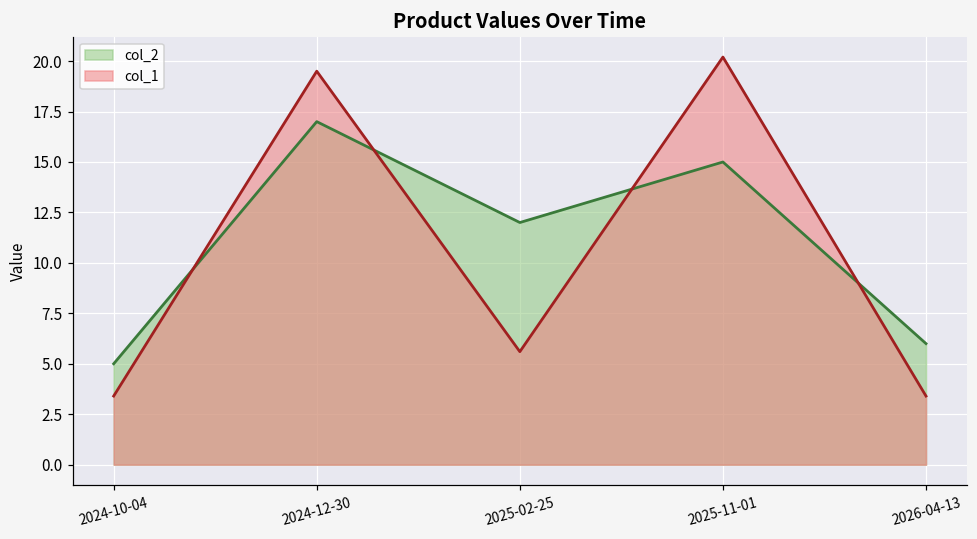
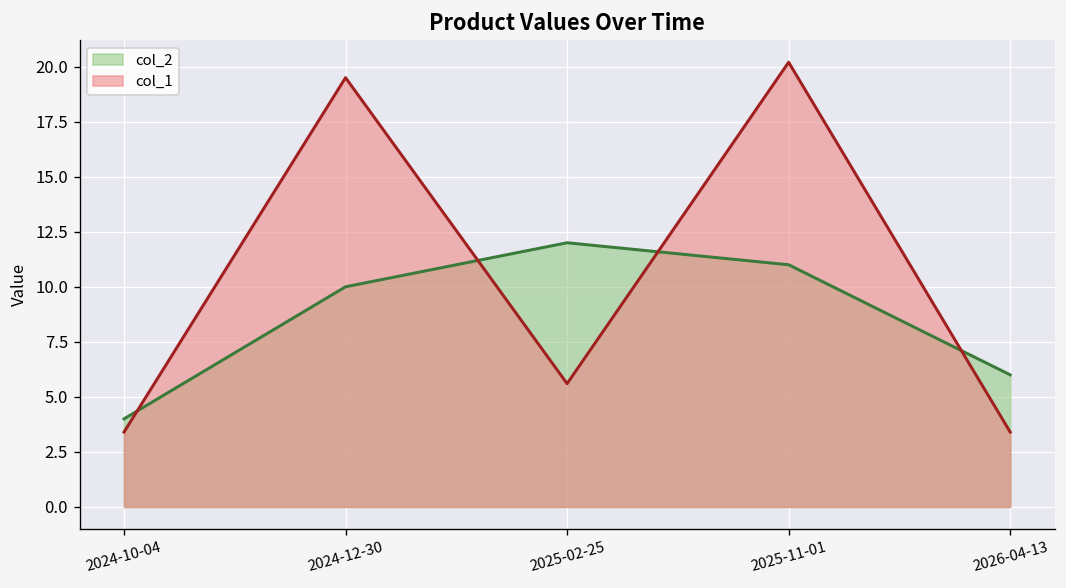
col_2, 2024-10-04: 5 -> 4
col_2, 2024-12-30: 17 -> 10
col_2, 2025-11-01: 15 -> 11
